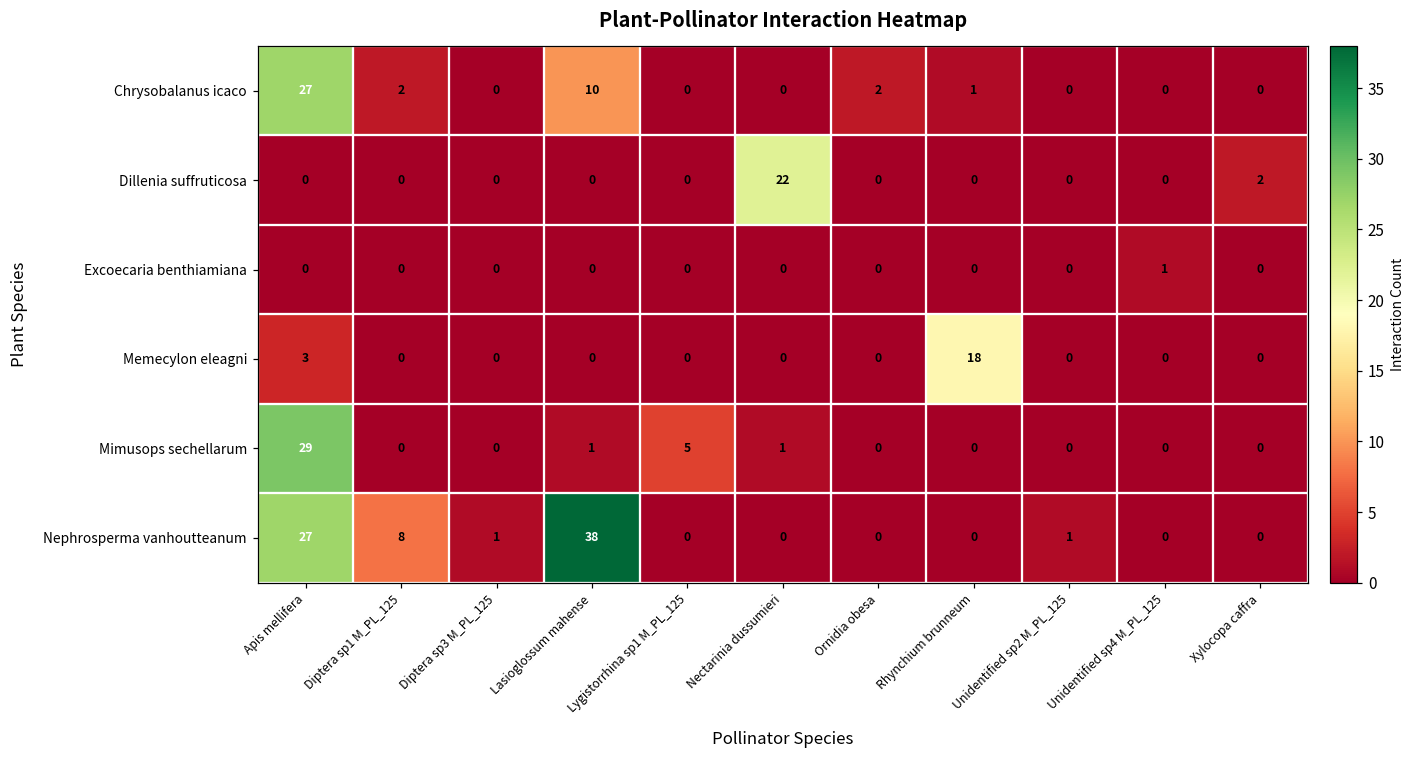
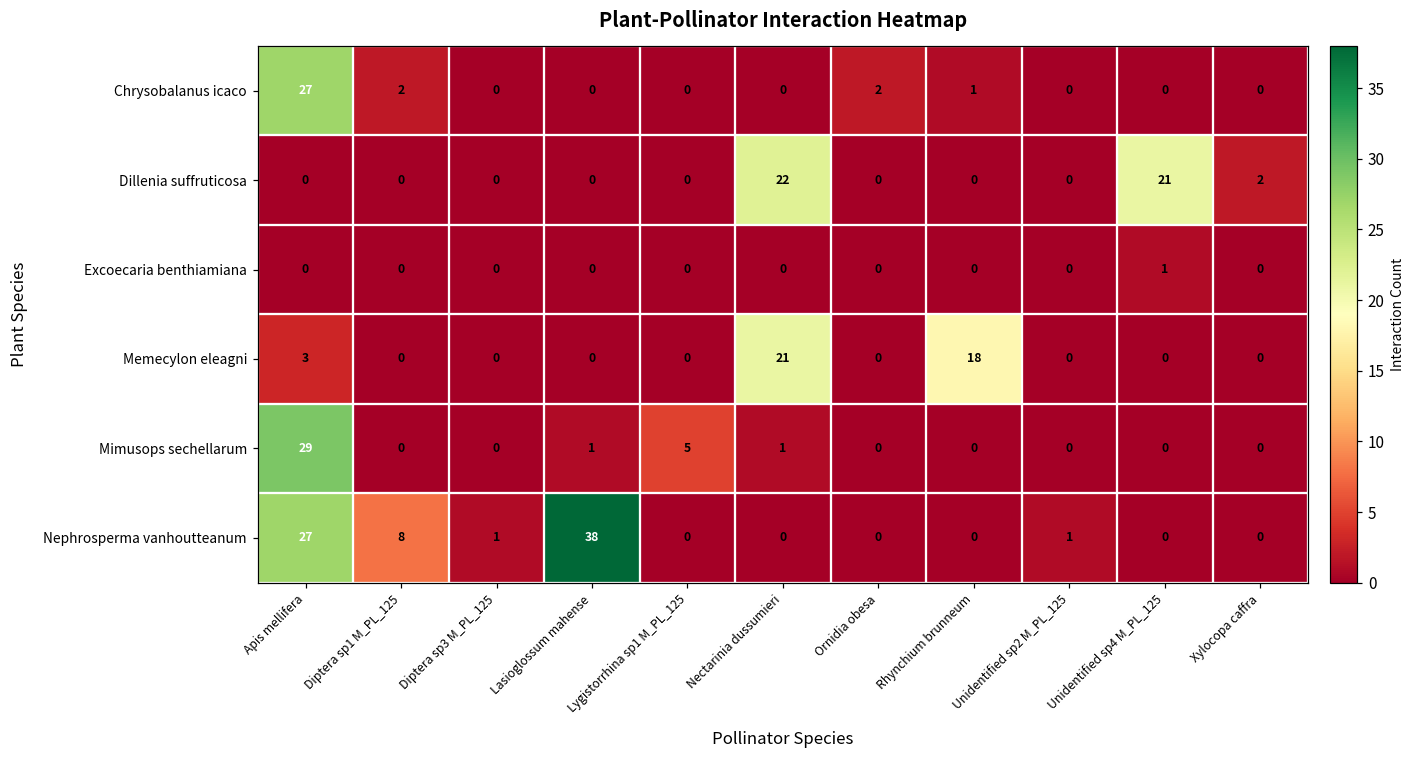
Chrysobalanus icaco, Lasioglossum mahense: 10 -> 0
Dillenia suffruticosa, Unidentified sp4 M_PL_125: 0 -> 21
Memecylon eleagni, Nectarinia dussumieri: 0 -> 21
